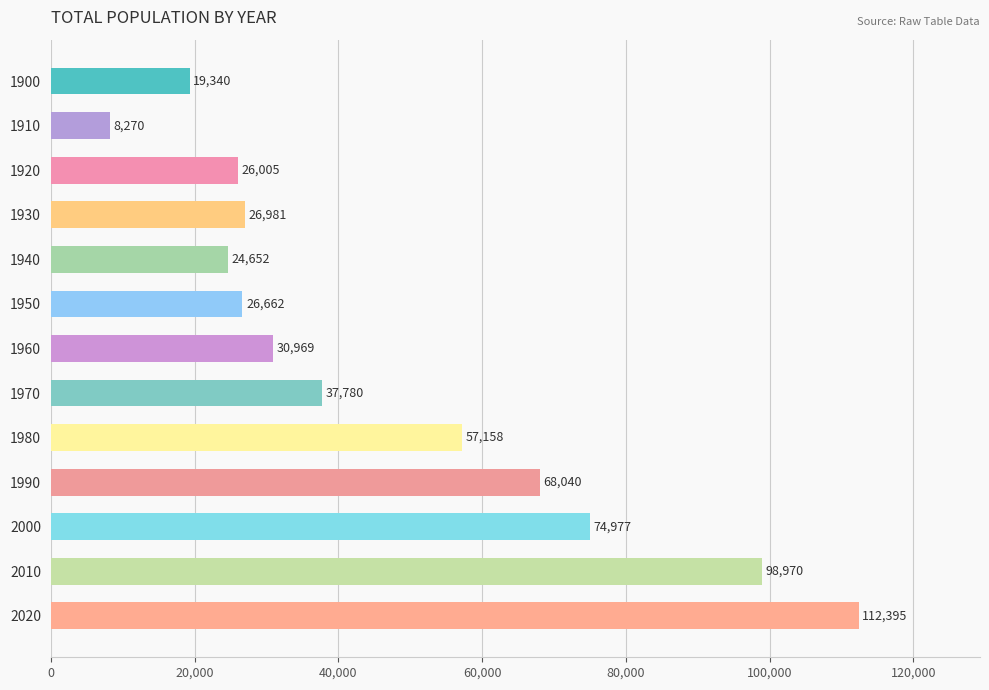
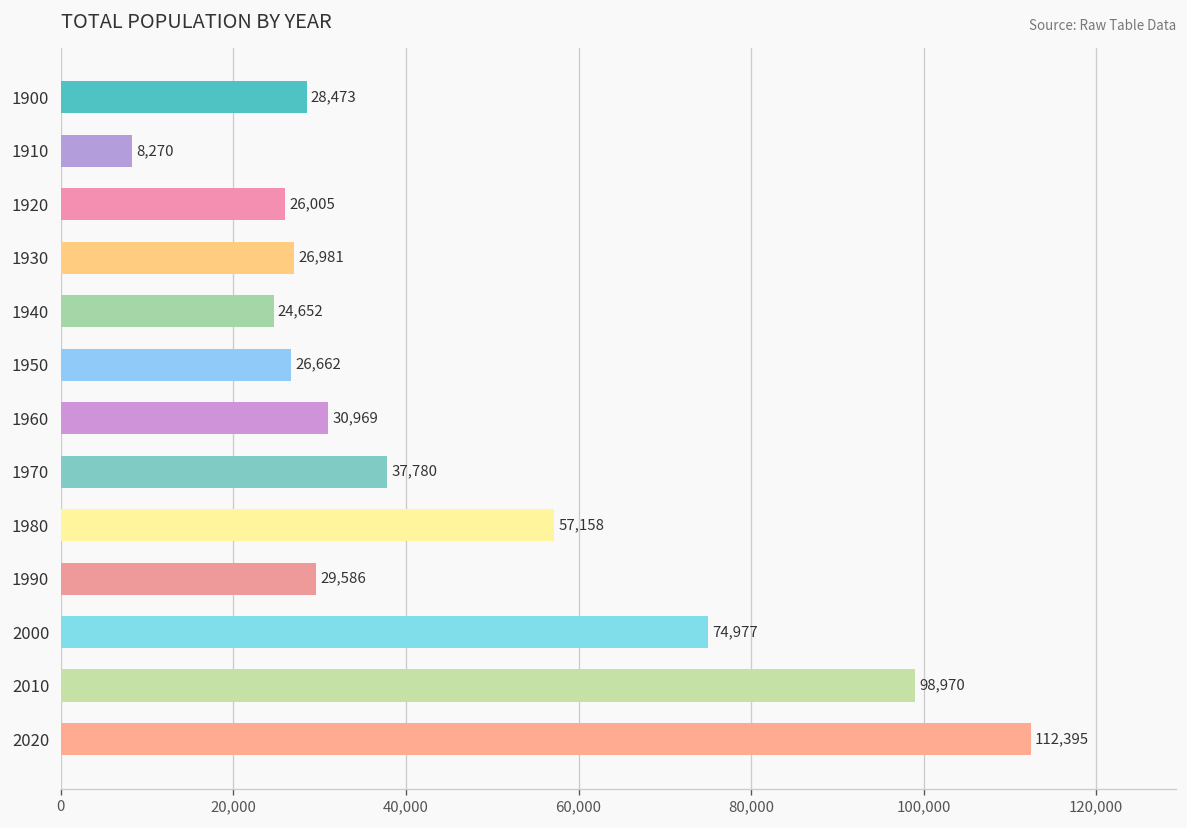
1900: 19,340 -> 28,473
1990: 68,040 -> 29,586
